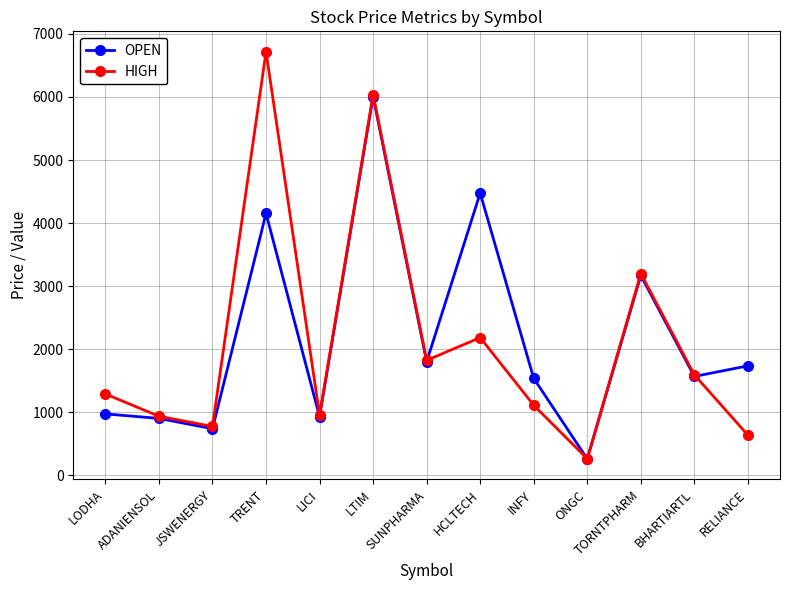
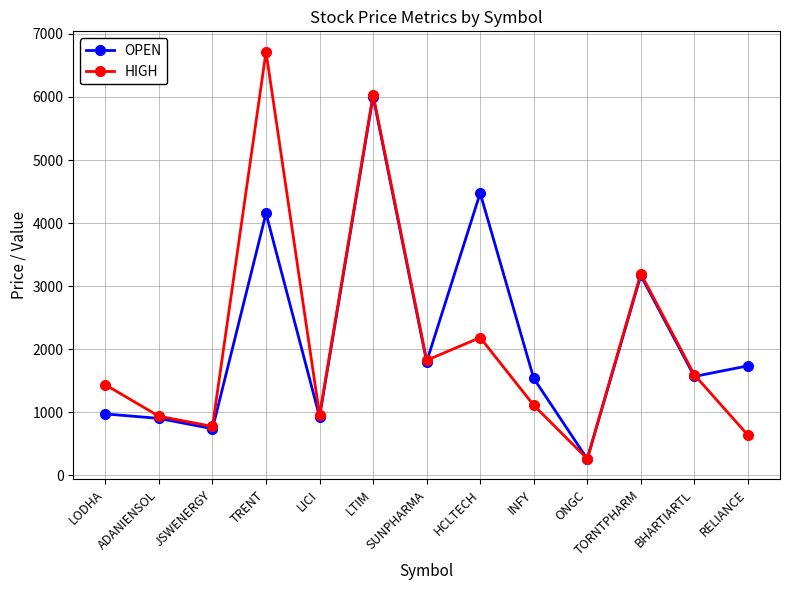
HIGH, LODHA: 1300 -> 1400
